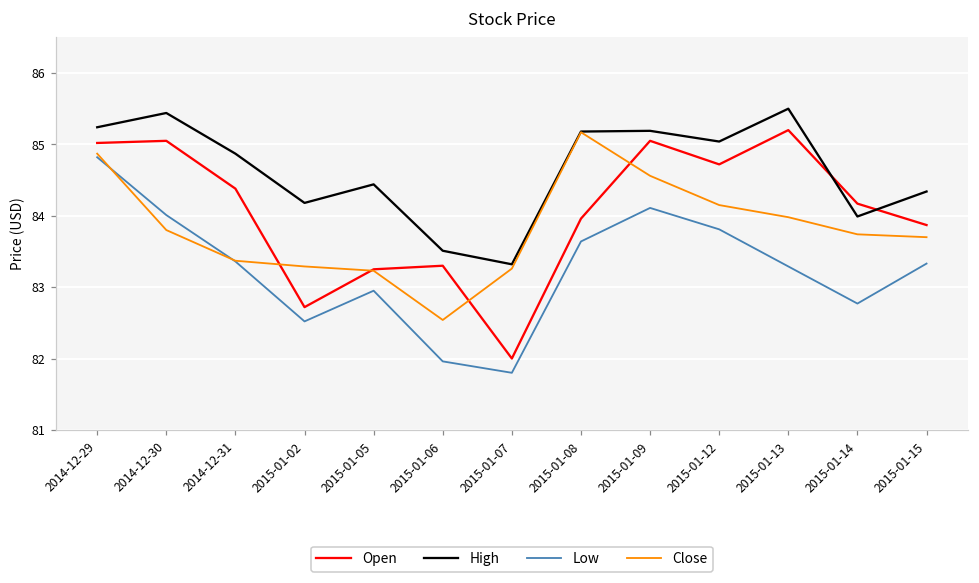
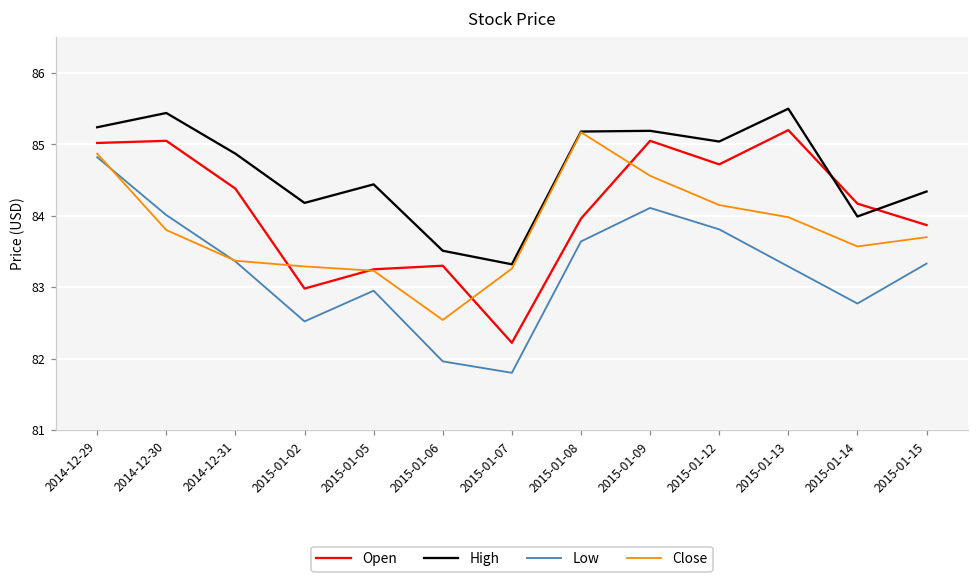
Open, 2015-01-02: 82.7 -> 83.0
Open, 2015-01-07: 82.0 -> 82.2
Close, 2015-01-14: 83.7 -> 83.6
